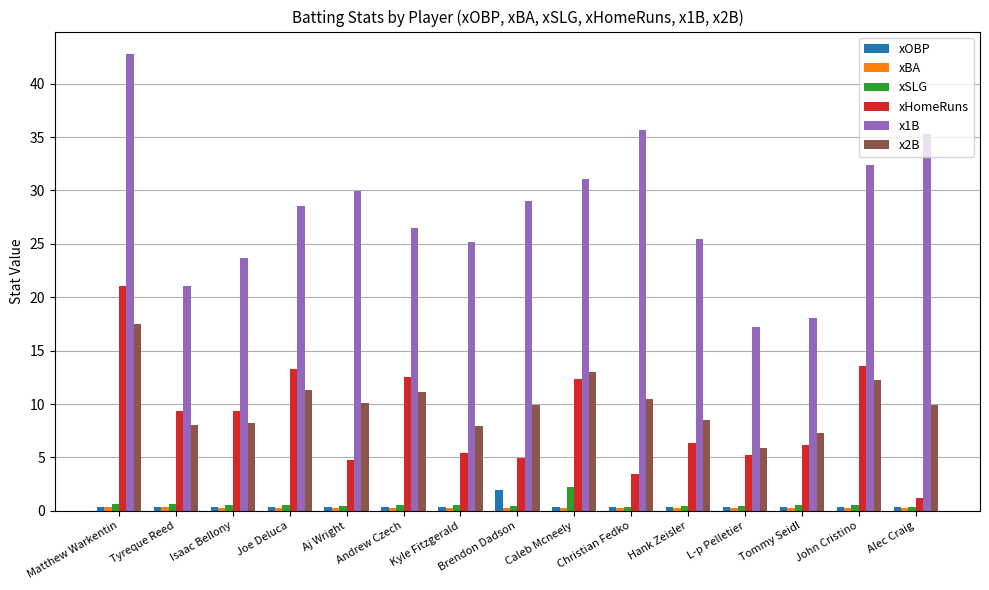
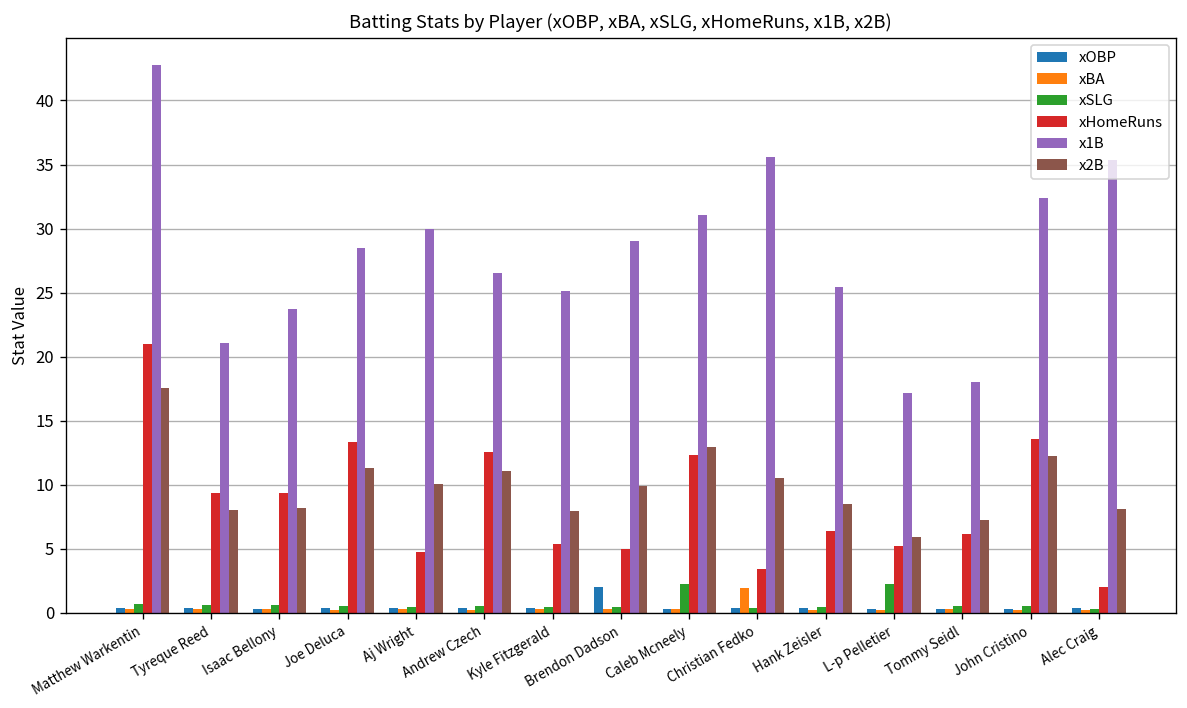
xBA, Christian Fedko: 0.3 -> 1.9
xSLG, L-p Pelletier: 0.5 -> 2.2
xHomeRuns, Alec Craig: 1.2 -> 2.0
x2B, Alec Craig: 9.9 -> 8.1
